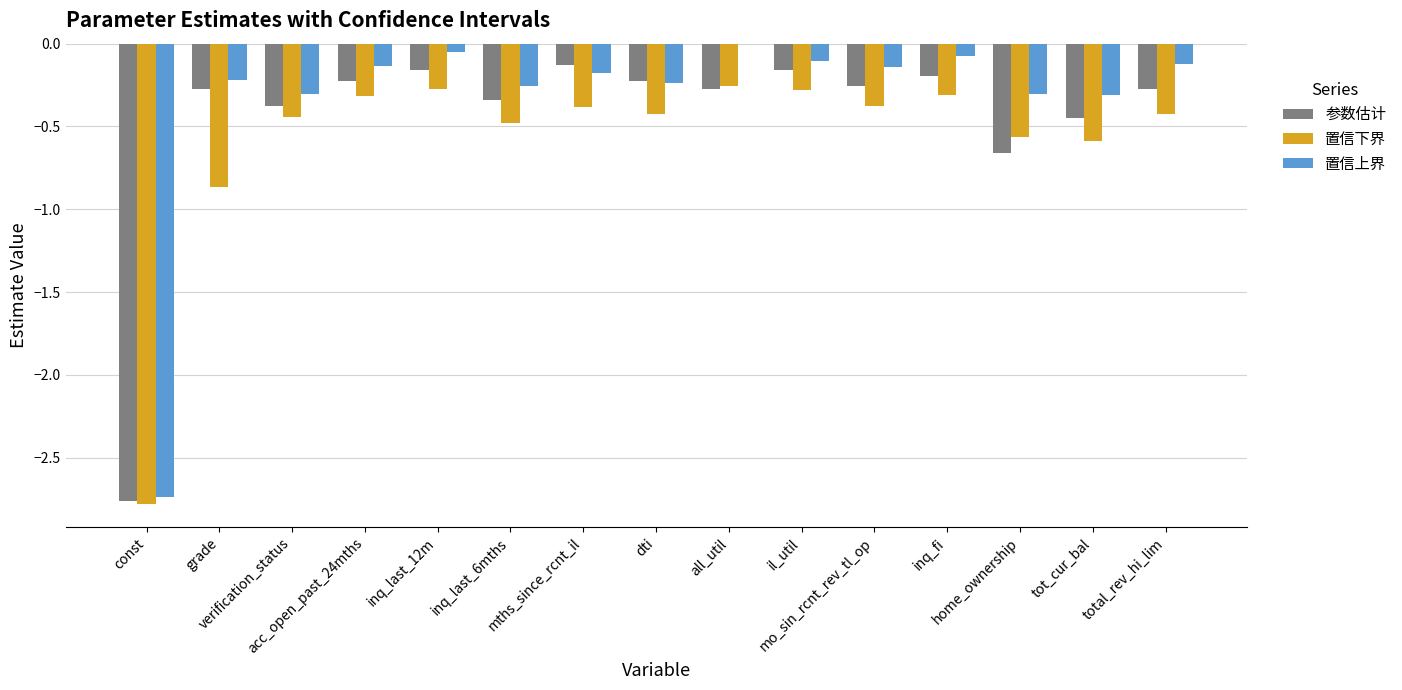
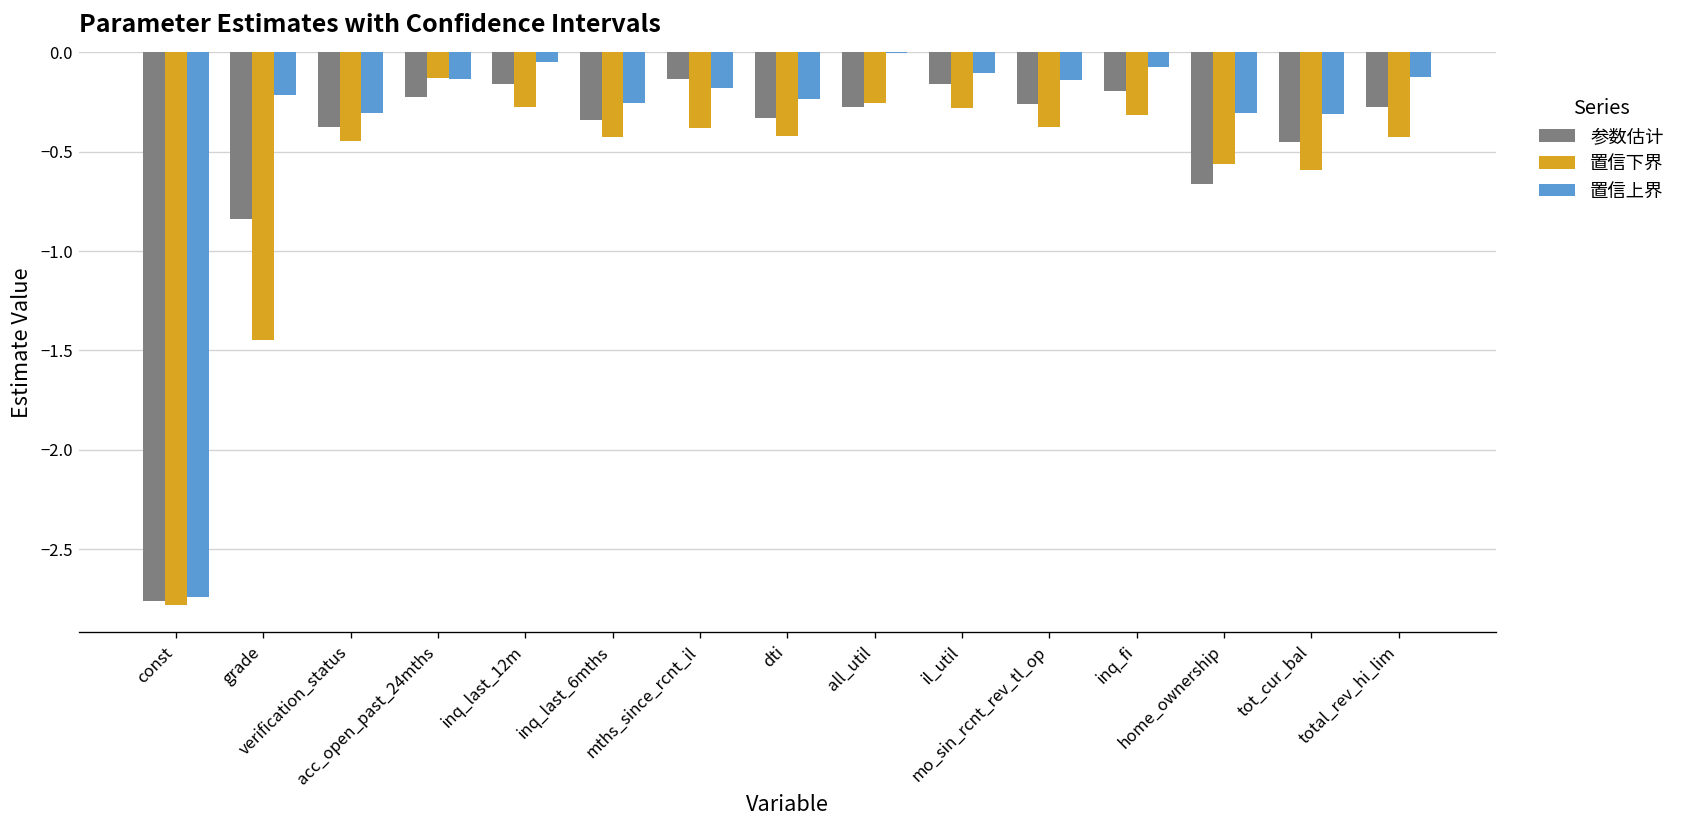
参数估计, grade: -0.28 -> -0.84
置信下界, grade: -0.87 -> -1.45
置信下界, acc_open_past_24mths: -0.32 -> -0.13
置信下界, inq_last_6mths: -0.48 -> -0.43
参数估计, dti: -0.23 -> -0.33
